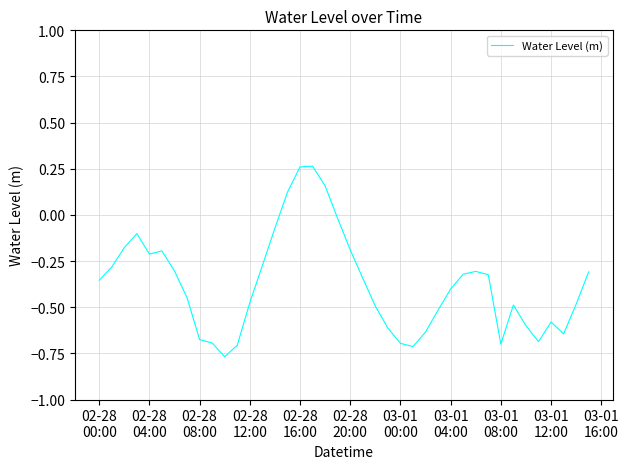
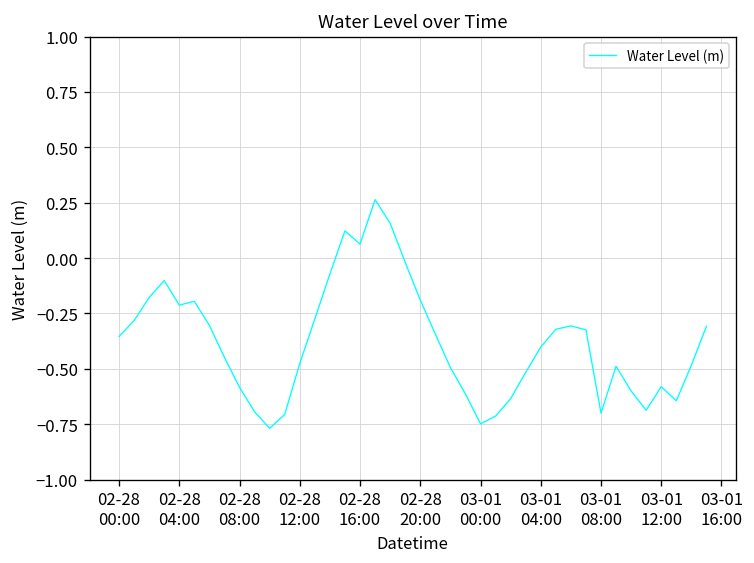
02-28 08:00: -0.68 -> -0.58
02-28 16:00: 0.26 -> 0.06
03-01 00:00: -0.70 -> -0.75
